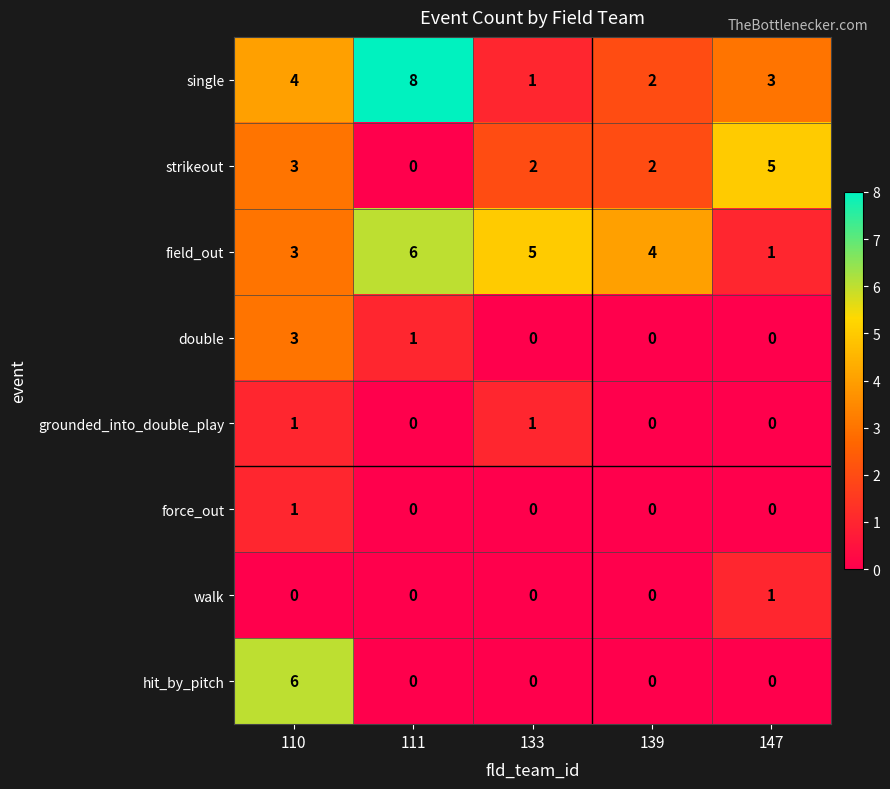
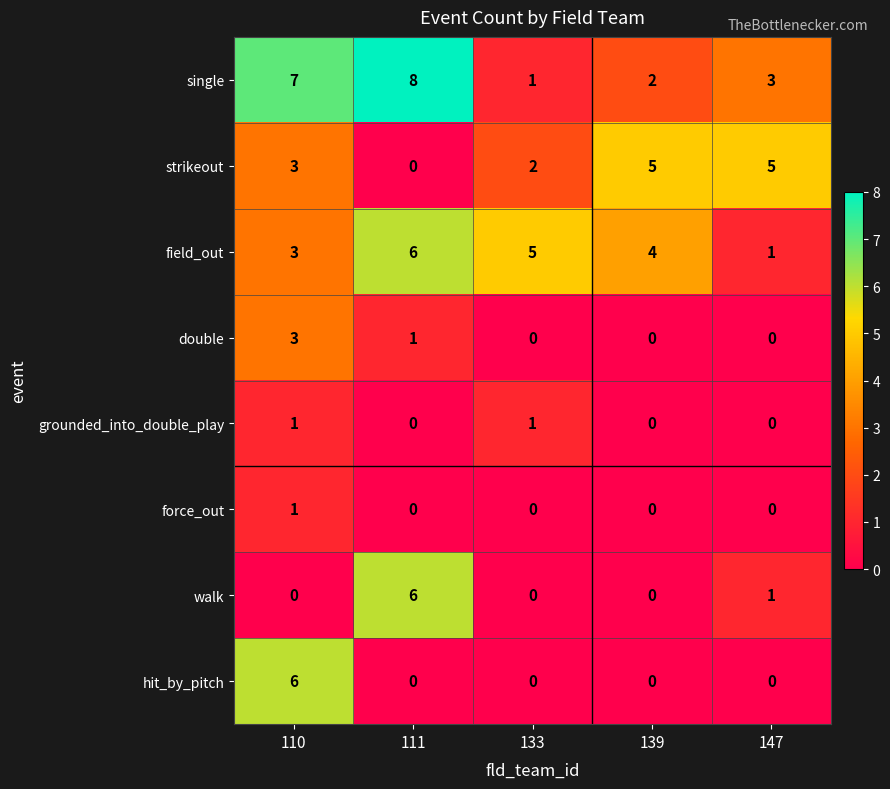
single, 110: 4 -> 7
strikeout, 139: 2 -> 5
walk, 111: 0 -> 6
